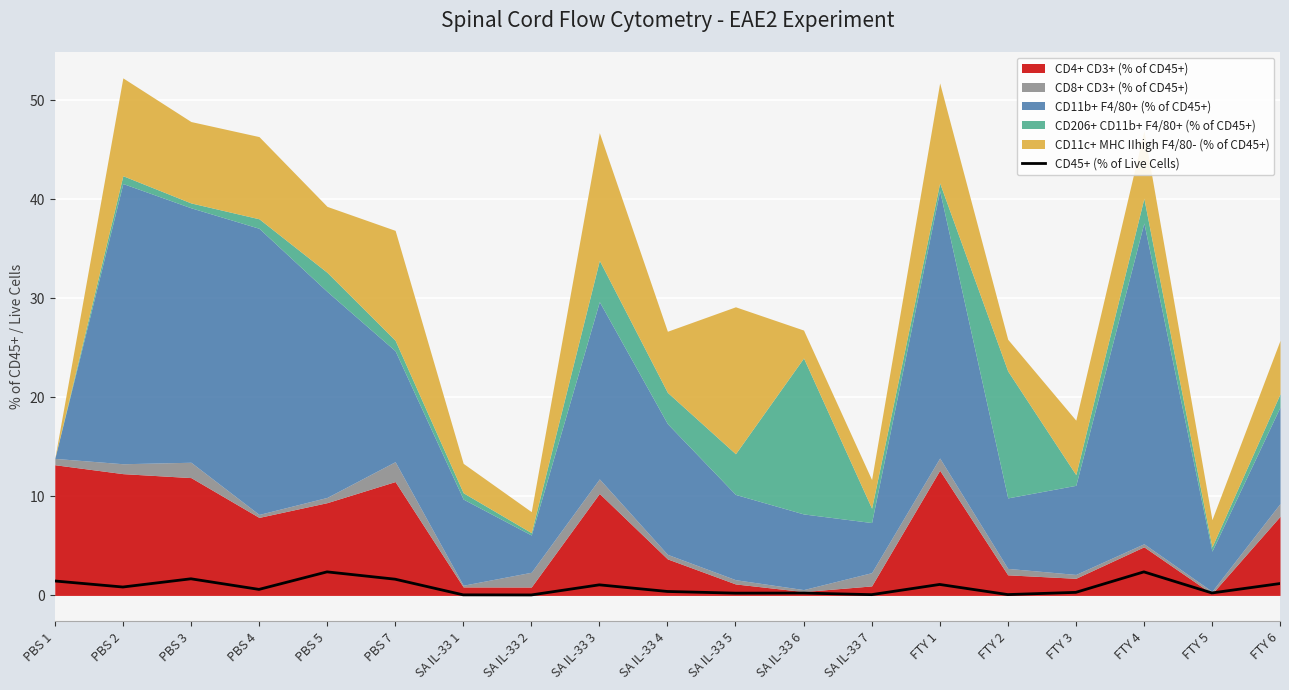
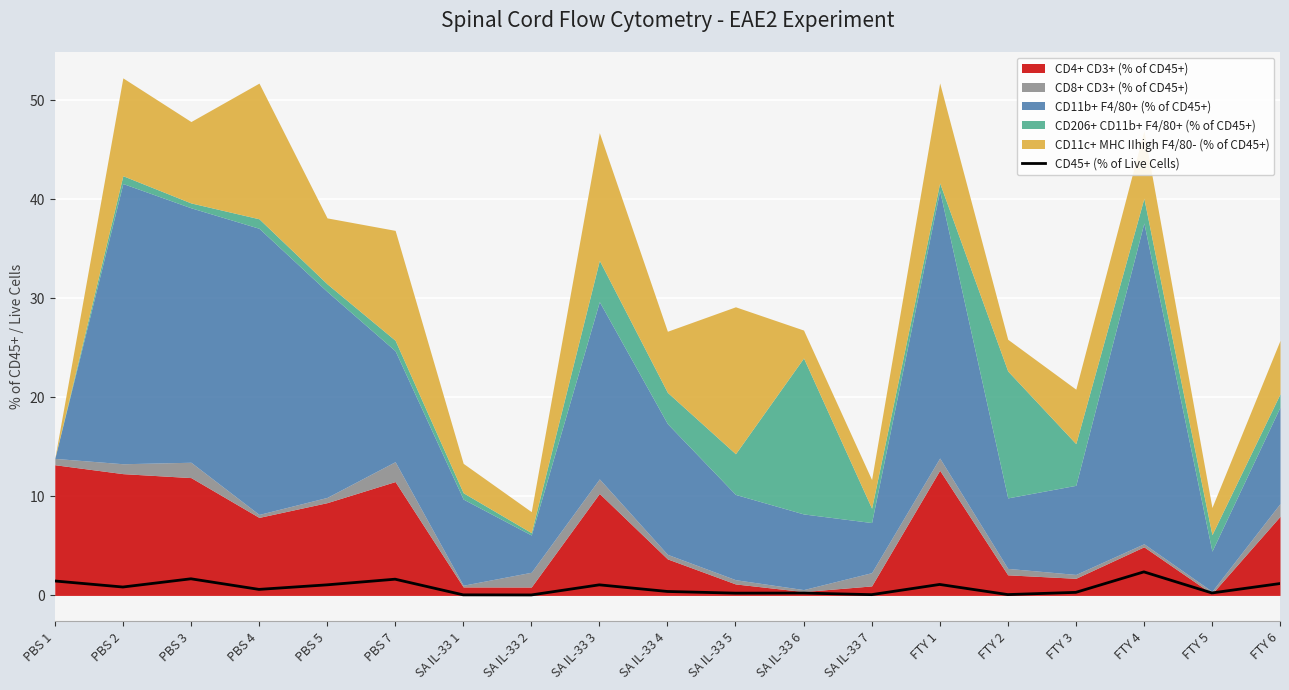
CD11c+ MHC IIhigh F4/80- (% of CD45+), PBS 4: 8 -> 14
CD45+ (% of Live Cells), PBS 5: 2 -> 1
CD206+ CD11b+ F4/80+ (% of CD45+), PBS 5: 2 -> 1
CD206+ CD11b+ F4/80+ (% of CD45+), FTY 3: 1 -> 4
CD206+ CD11b+ F4/80+ (% of CD45+), FTY 5: 0 -> 2
